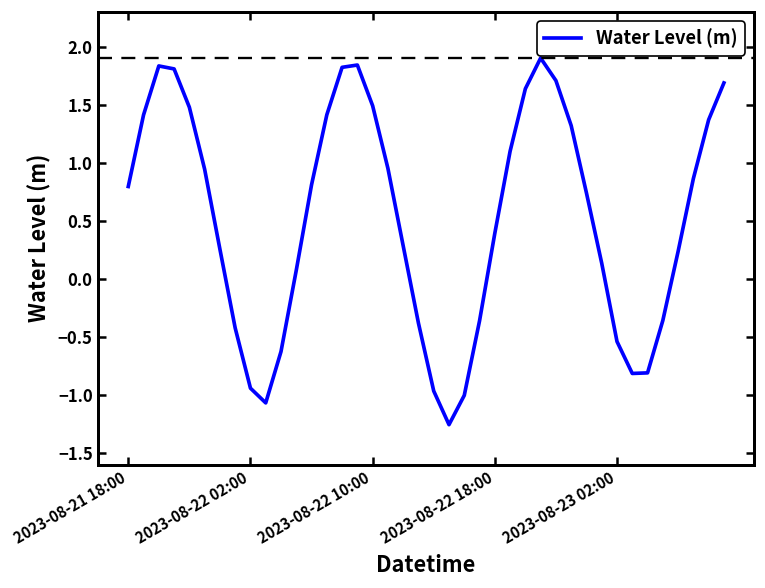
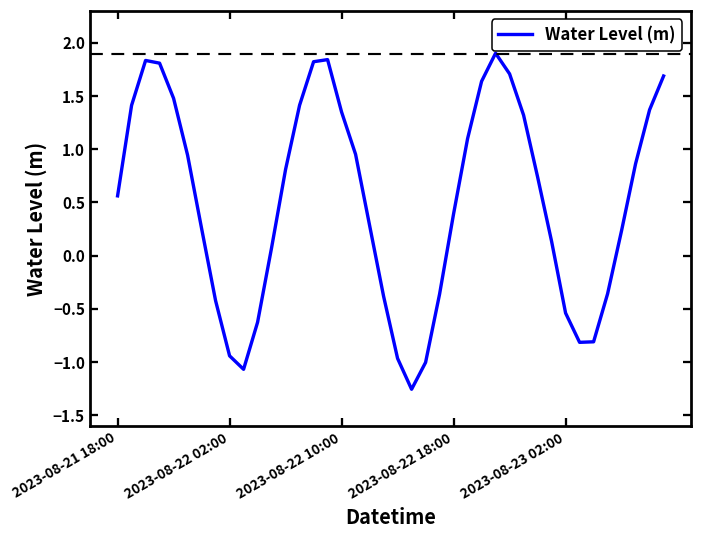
2023-08-21 18:00: 0.8 -> 0.6
2023-08-22 10:00: 1.5 -> 1.4
